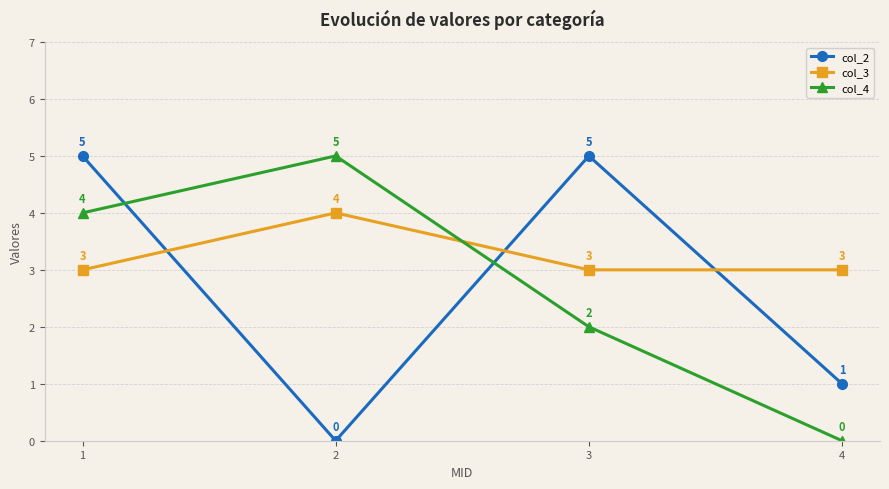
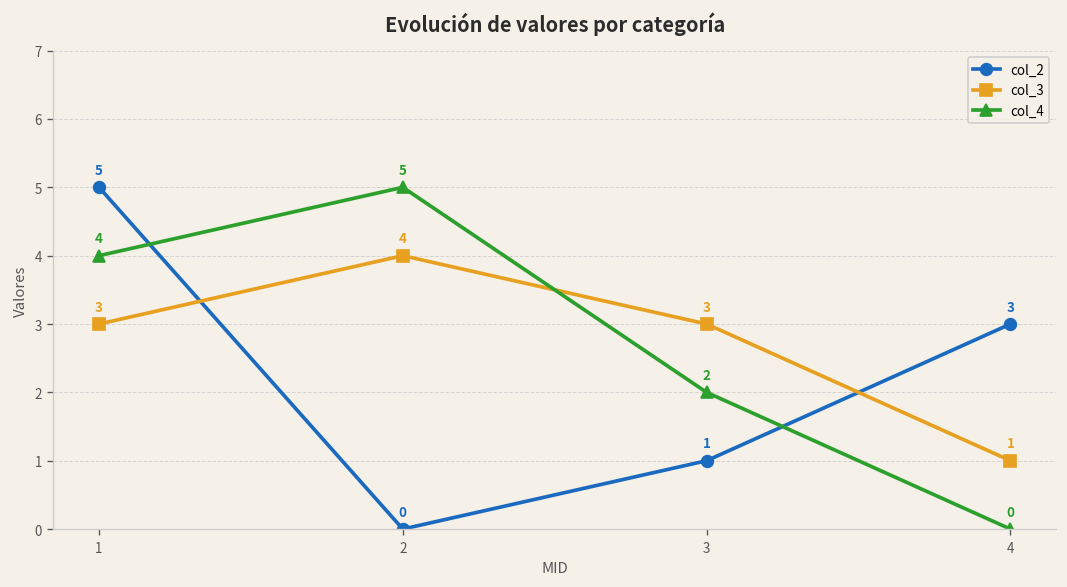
col_2, 3: 5 -> 1
col_2, 4: 1 -> 3
col_3, 4: 3 -> 1
